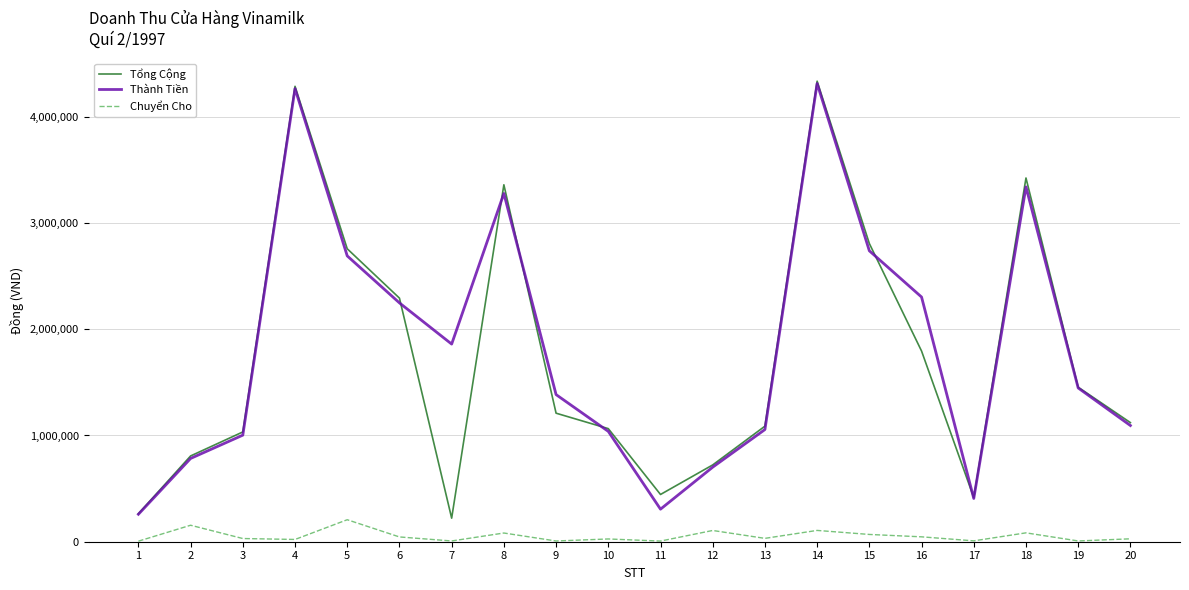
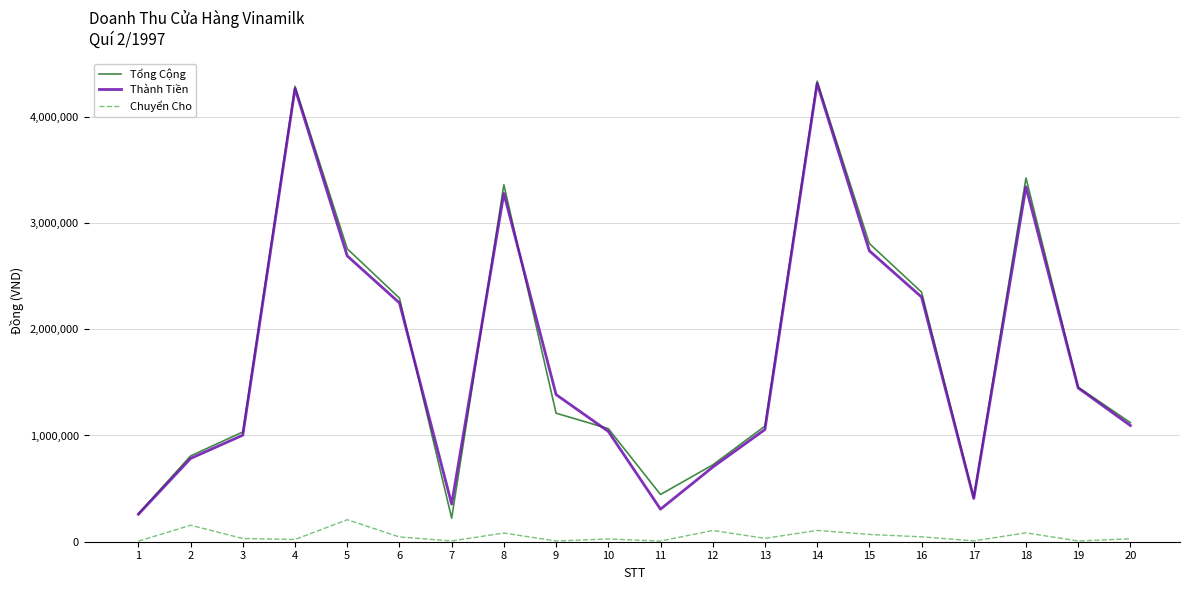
Thành Tiền, 7: 1,860,000 -> 350,000
Tổng Cộng, 16: 1,790,000 -> 2,350,000
